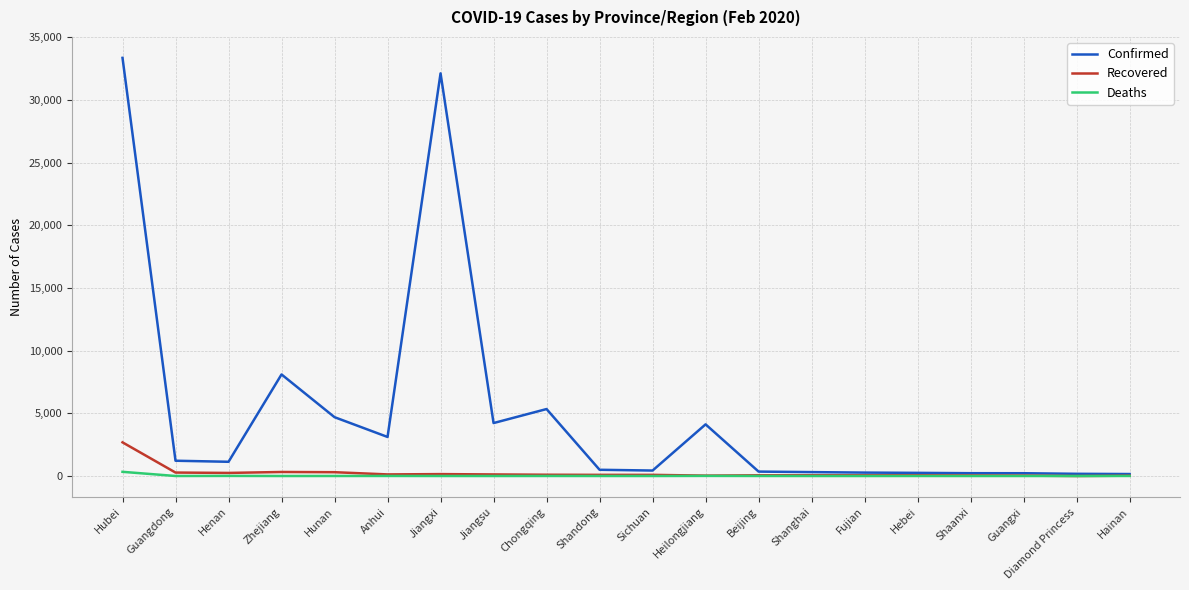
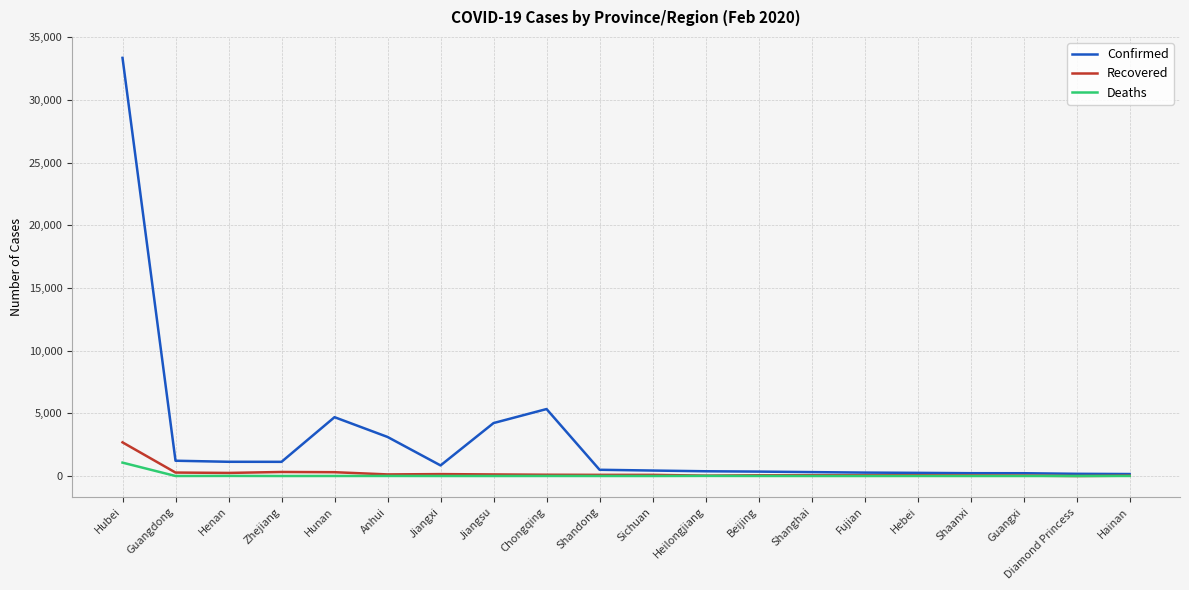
Deaths, Hubei: 300 -> 1,100
Confirmed, Zhejiang: 8,100 -> 1,100
Confirmed, Jiangxi: 32,100 -> 800
Confirmed, Heilongjiang: 4,100 -> 400
